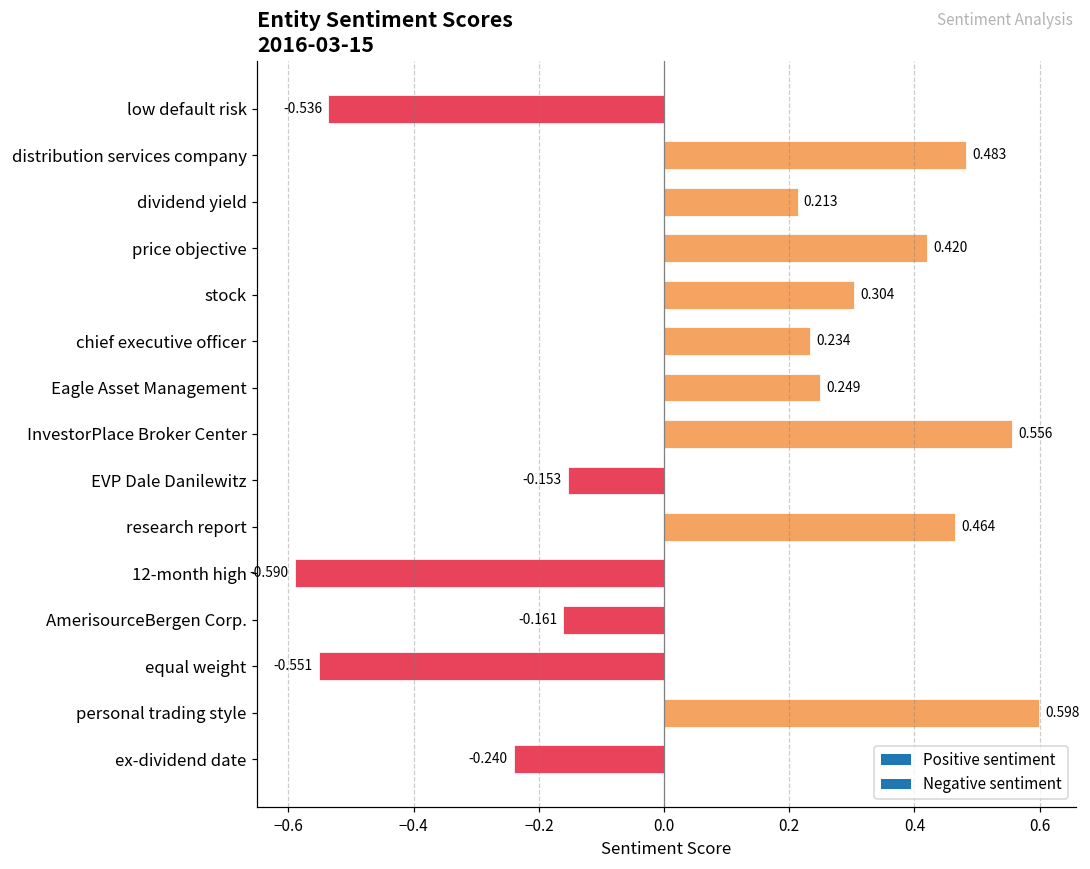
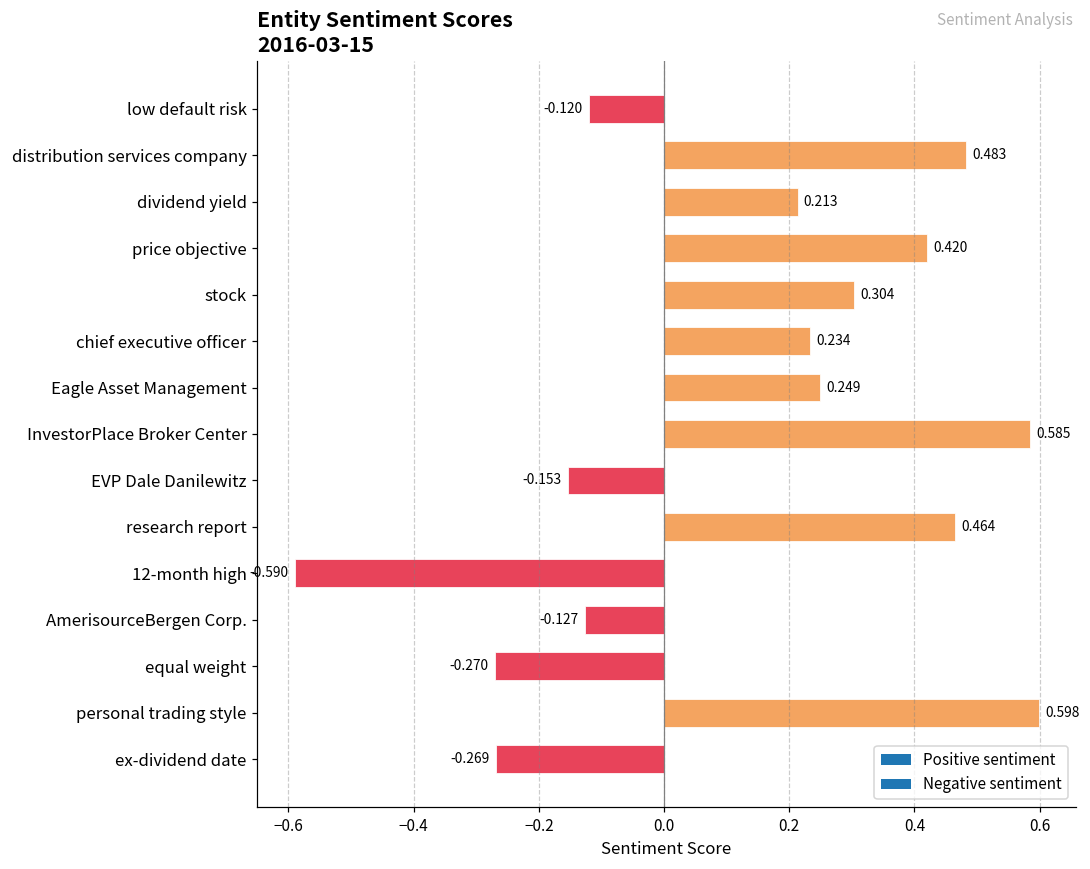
low default risk: -0.536 -> -0.120
InvestorPlace Broker Center: 0.556 -> 0.585
AmerisourceBergen Corp.: -0.161 -> -0.127
equal weight: -0.551 -> -0.270
ex-dividend date: -0.240 -> -0.269
